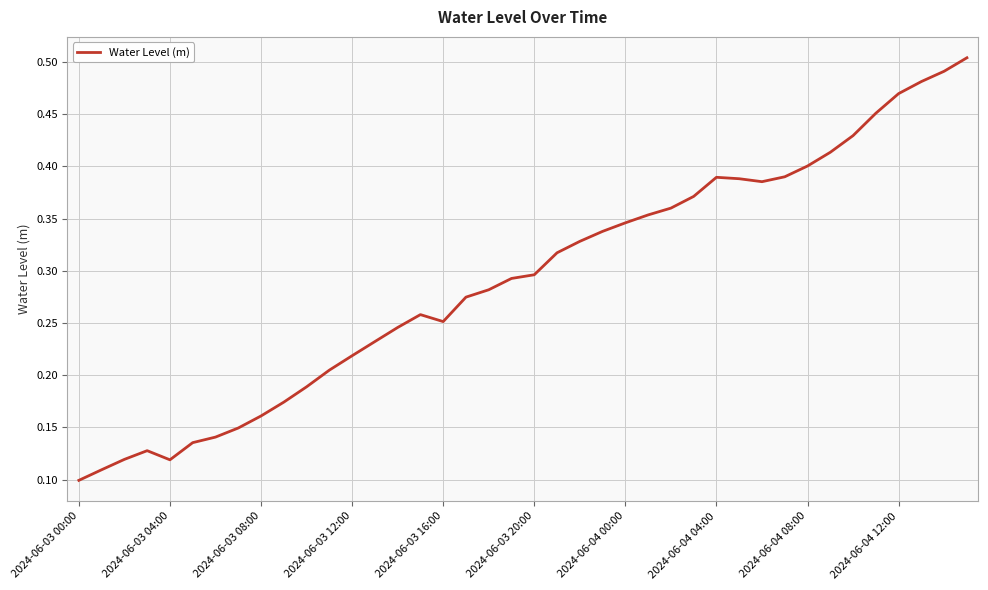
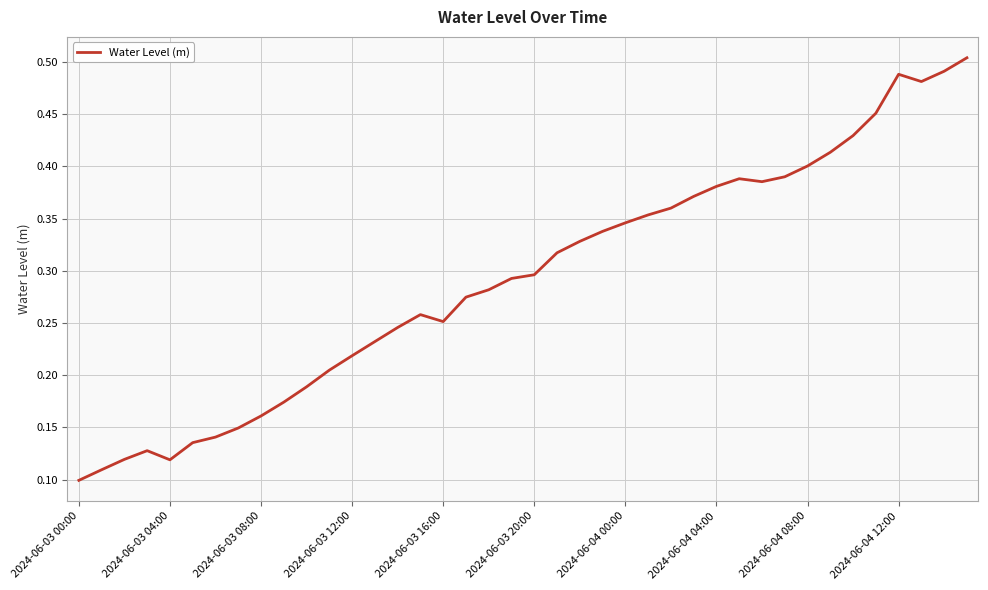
2024-06-04 04:00: 0.389 -> 0.381
2024-06-04 12:00: 0.470 -> 0.488
